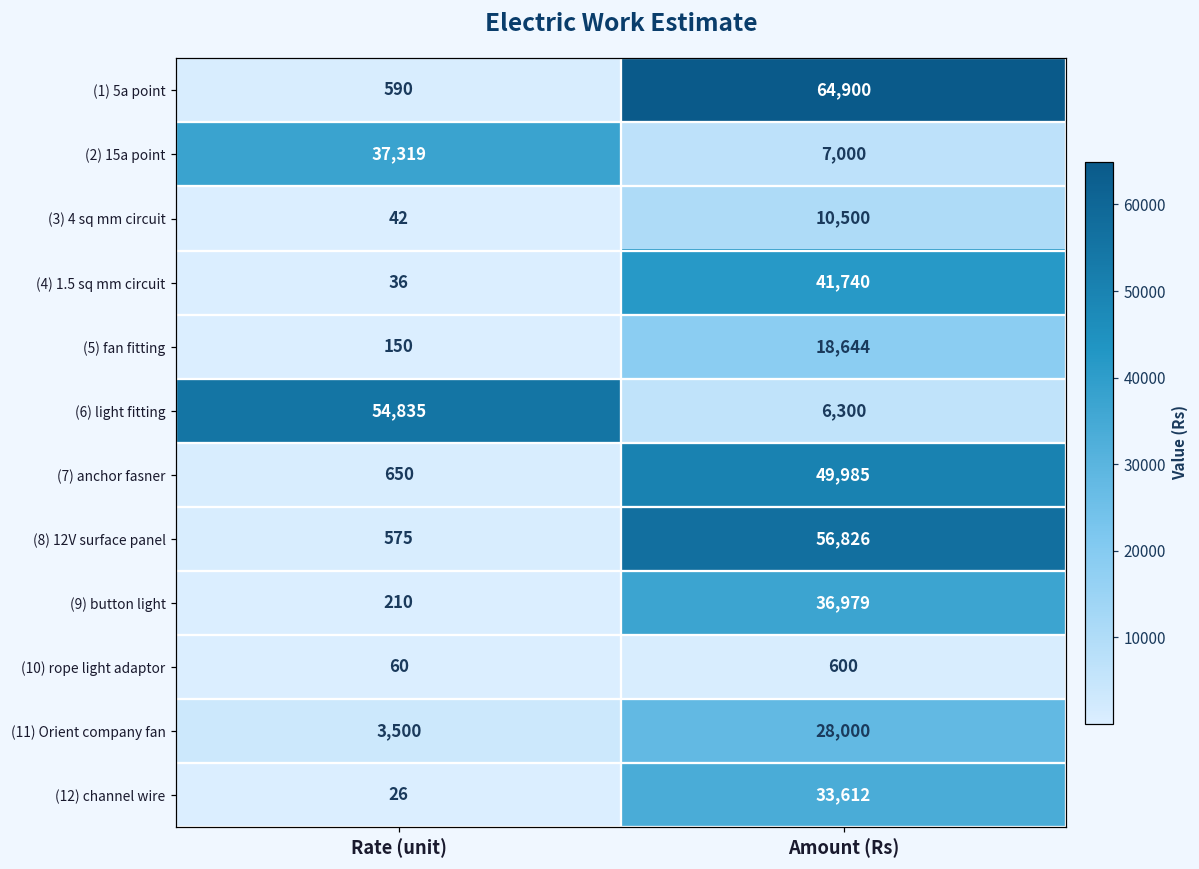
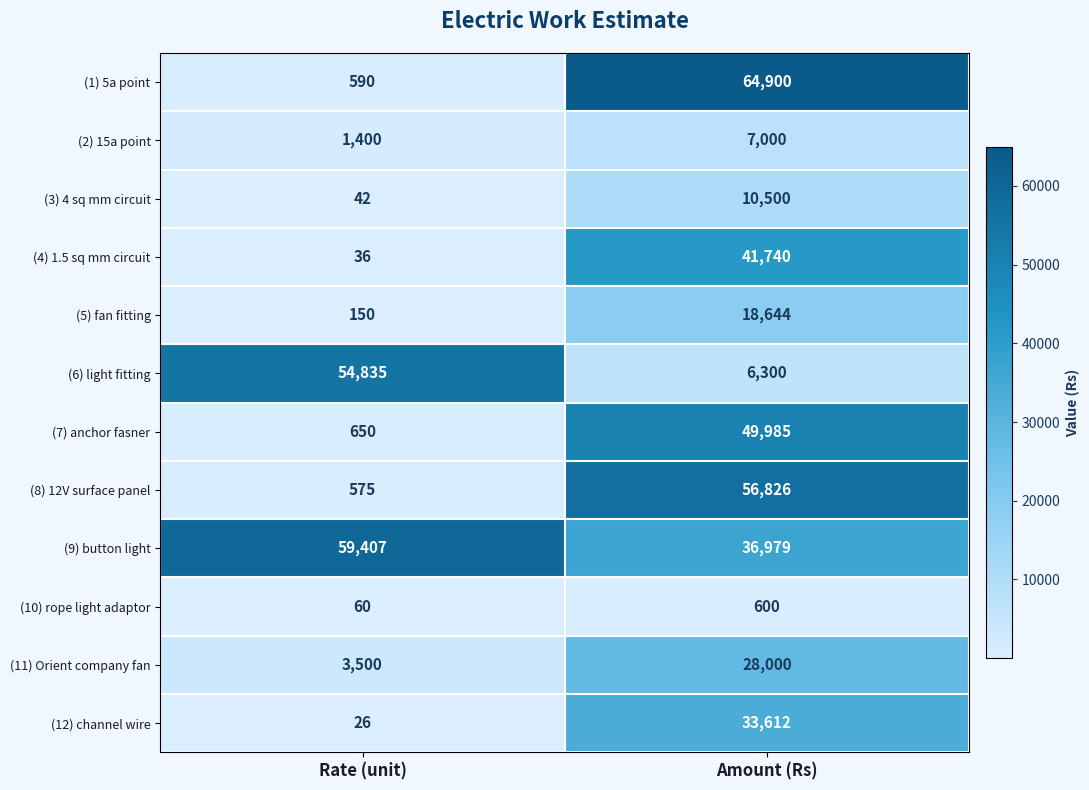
(2) 15a point, Rate (unit): 37,319 -> 1,400
(9) button light, Rate (unit): 210 -> 59,407
